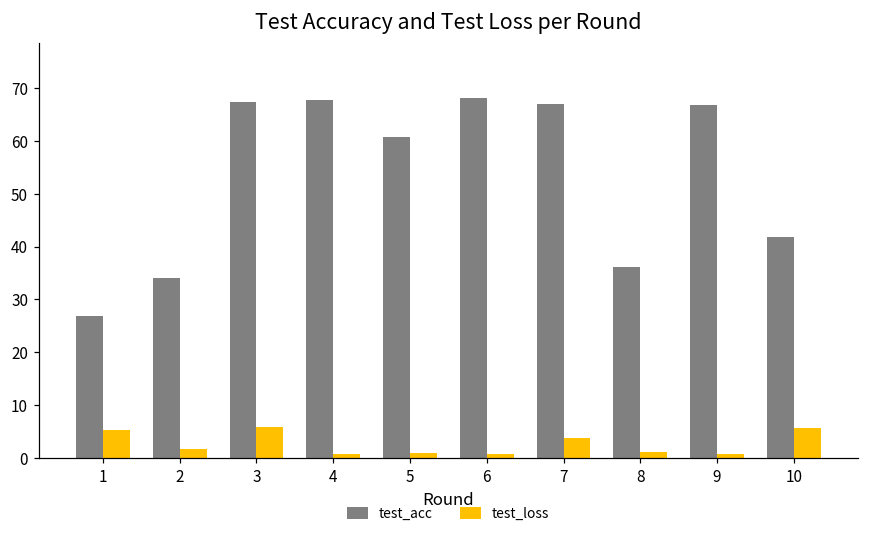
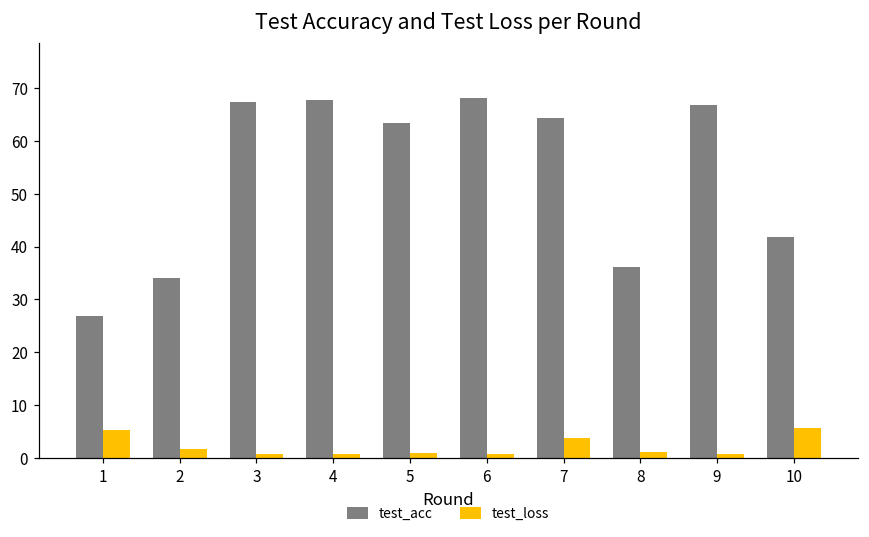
test_loss, 3: 6 -> 1
test_acc, 5: 61 -> 63
test_acc, 7: 67 -> 64
